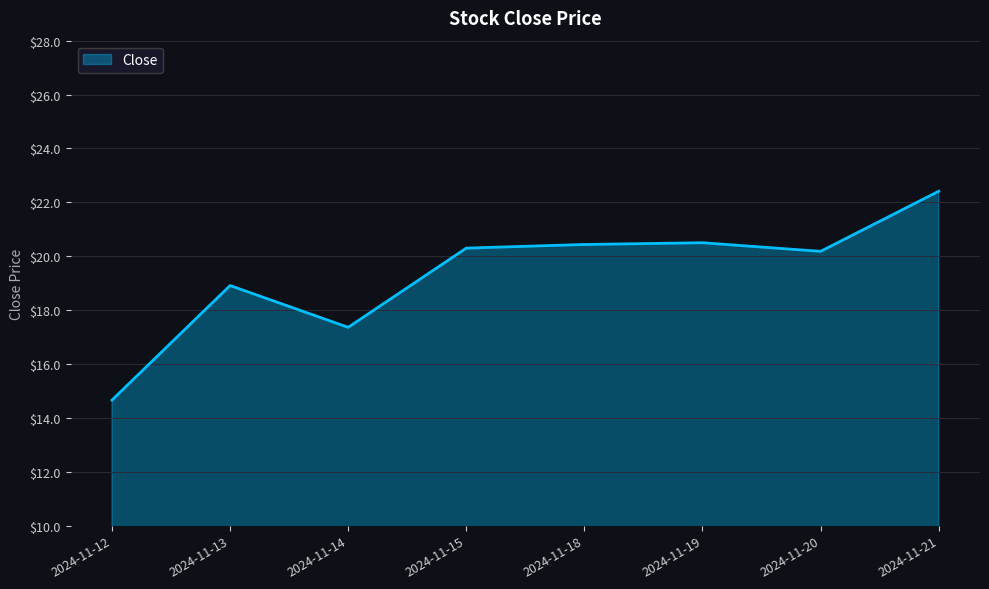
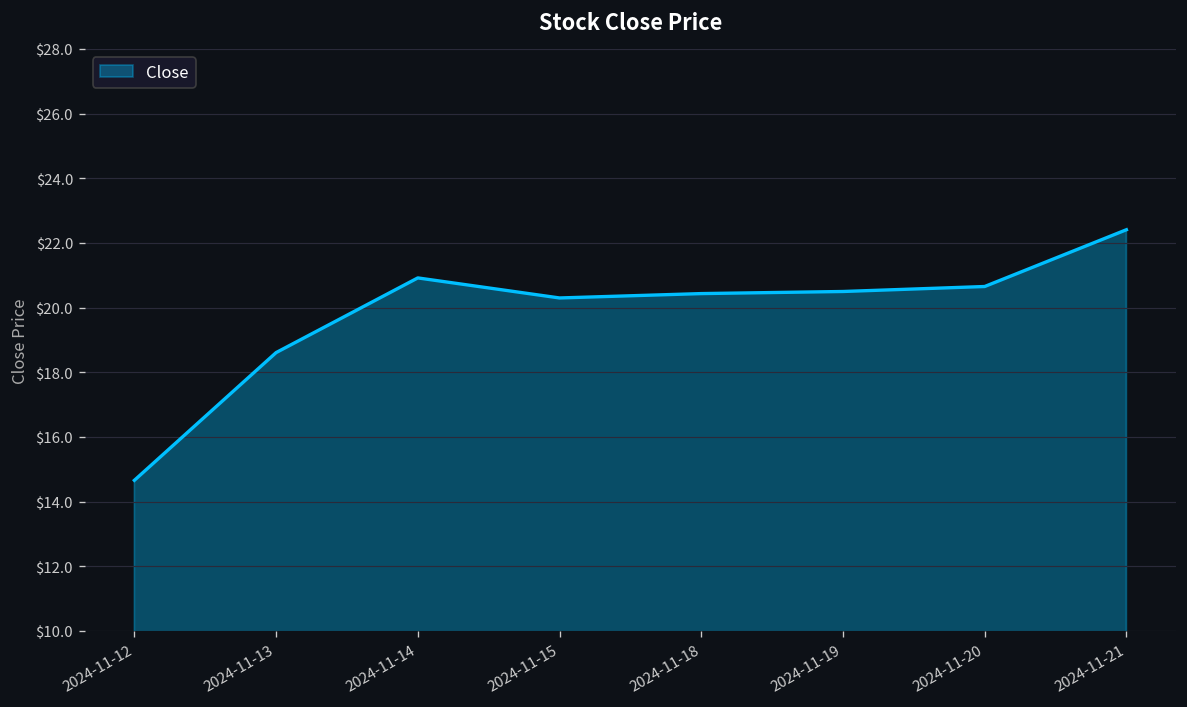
2024-11-13: $18.9 -> $18.6
2024-11-14: $17.4 -> $20.9
2024-11-20: $20.2 -> $20.7
